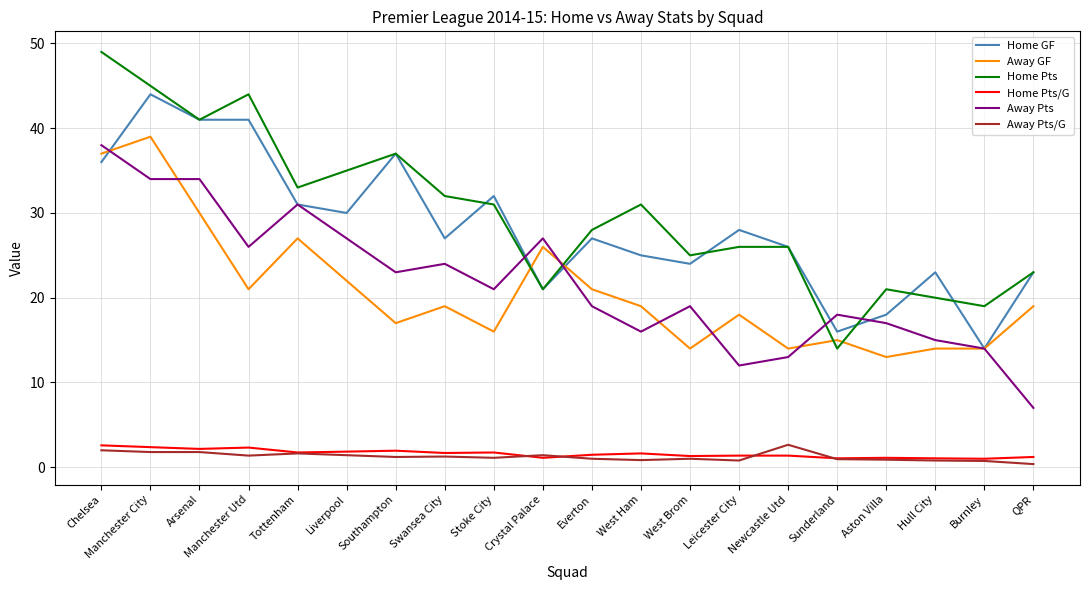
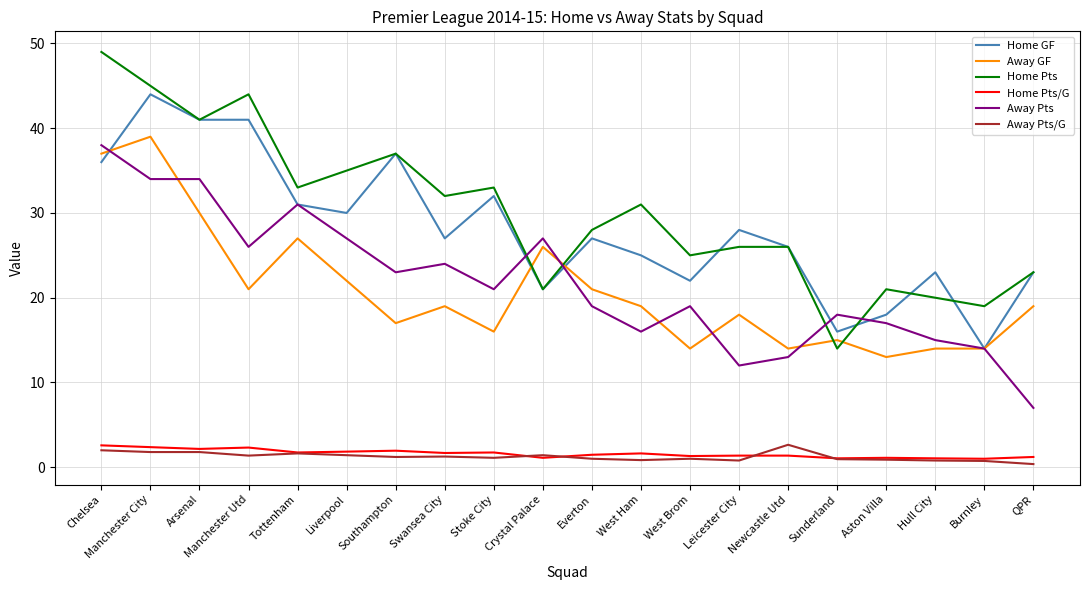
Home Pts, Stoke City: 31 -> 33
Home GF, West Brom: 24 -> 22
